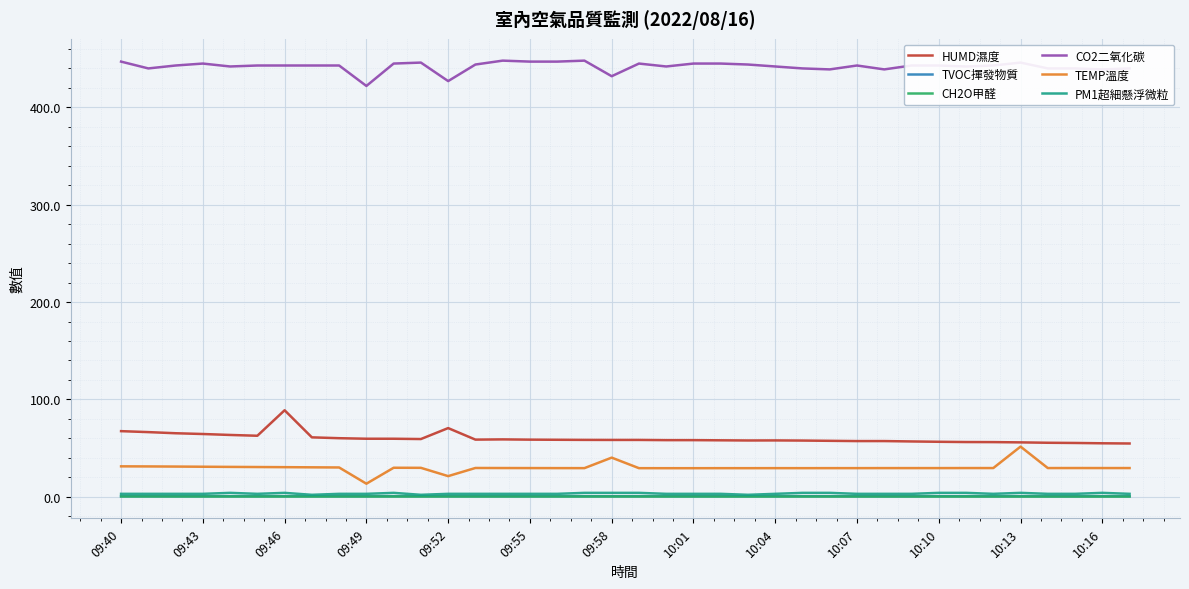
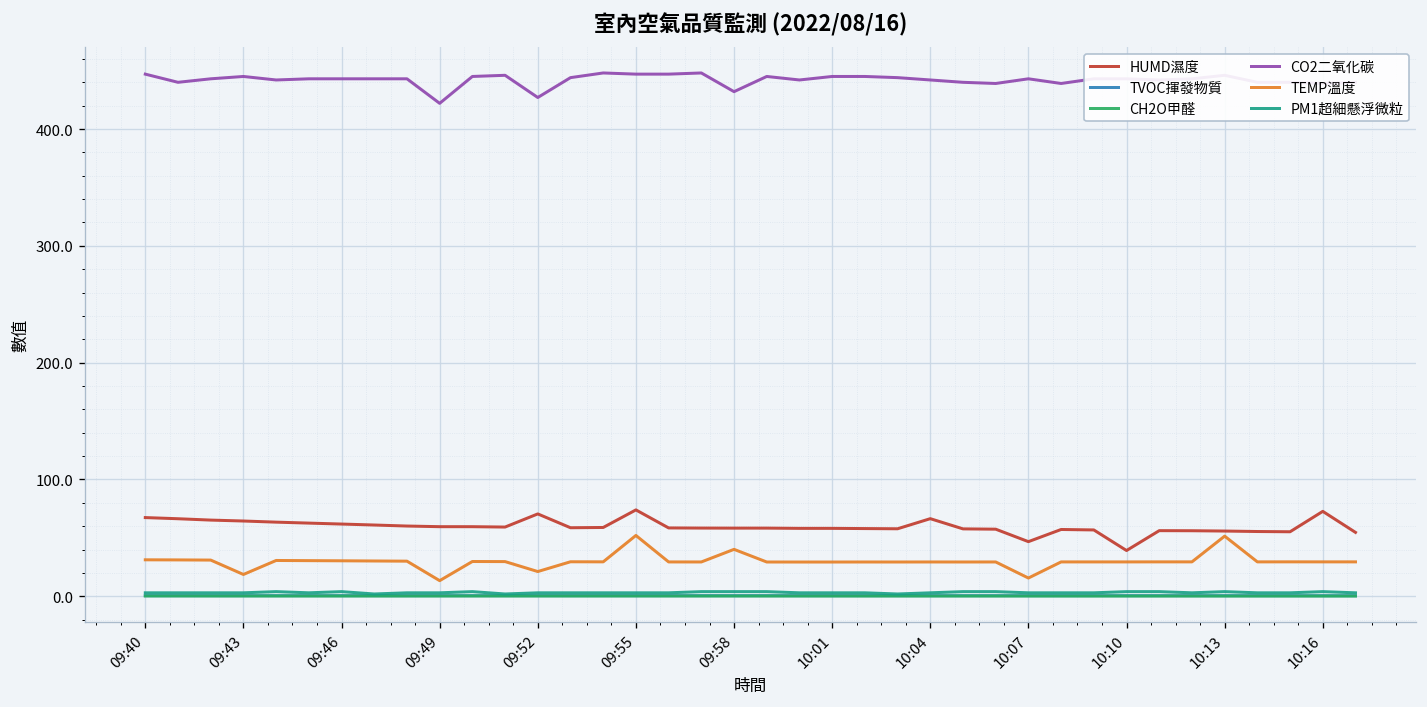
TEMP溫度, 09:43: 30 -> 20
HUMD濕度, 09:46: 90 -> 60
HUMD濕度, 09:55: 60 -> 70
TEMP溫度, 09:55: 30 -> 50
HUMD濕度, 10:04: 60 -> 70
HUMD濕度, 10:07: 60 -> 50
TEMP溫度, 10:07: 30 -> 20
HUMD濕度, 10:10: 60 -> 40
HUMD濕度, 10:16: 50 -> 70
